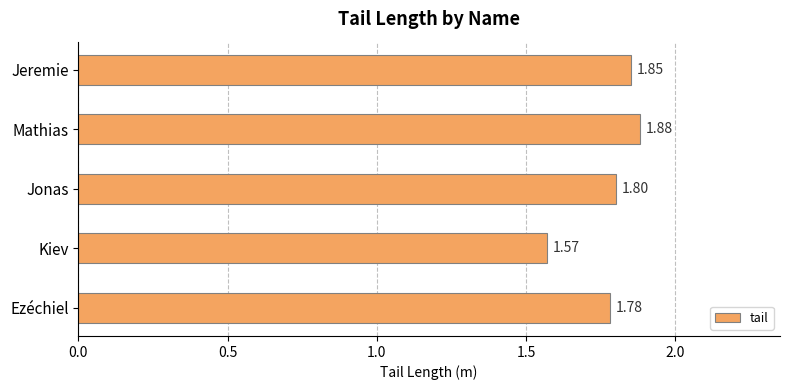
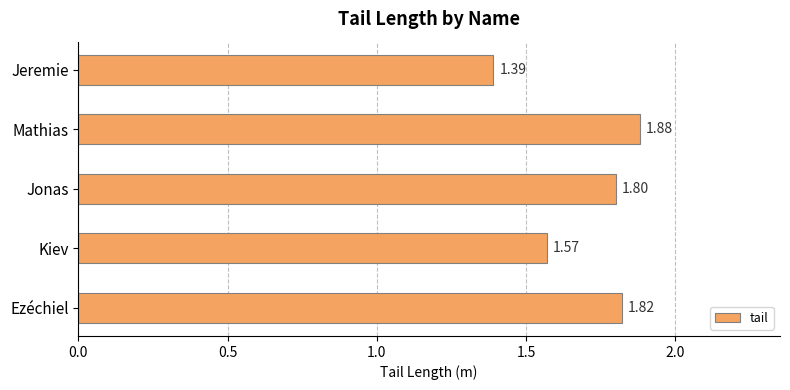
Jeremie: 1.85 -> 1.39
Ezéchiel: 1.78 -> 1.82
